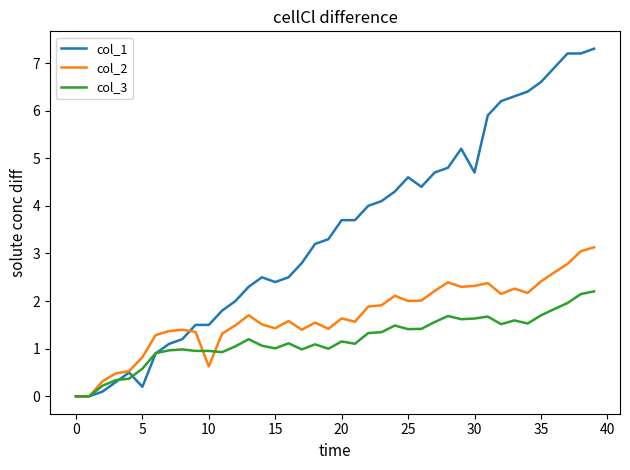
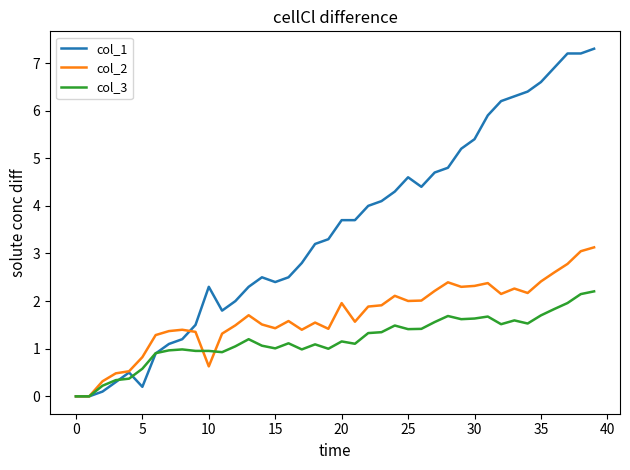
col_1, 10: 1.5 -> 2.3
col_2, 20: 1.6 -> 2.0
col_1, 30: 4.7 -> 5.4
